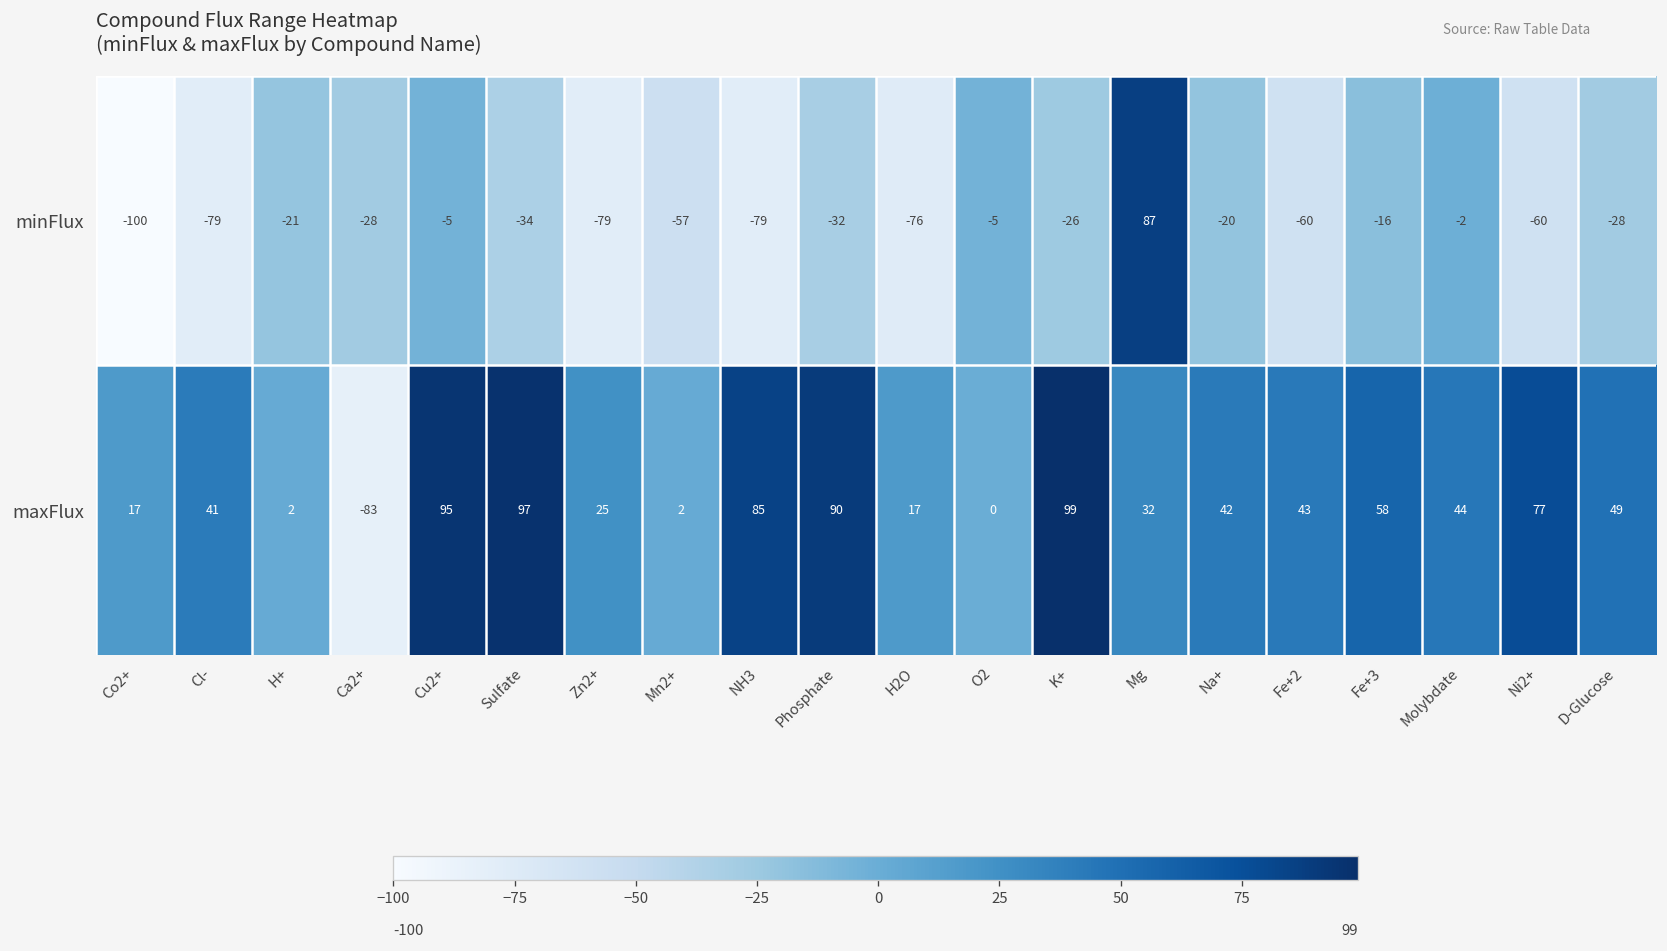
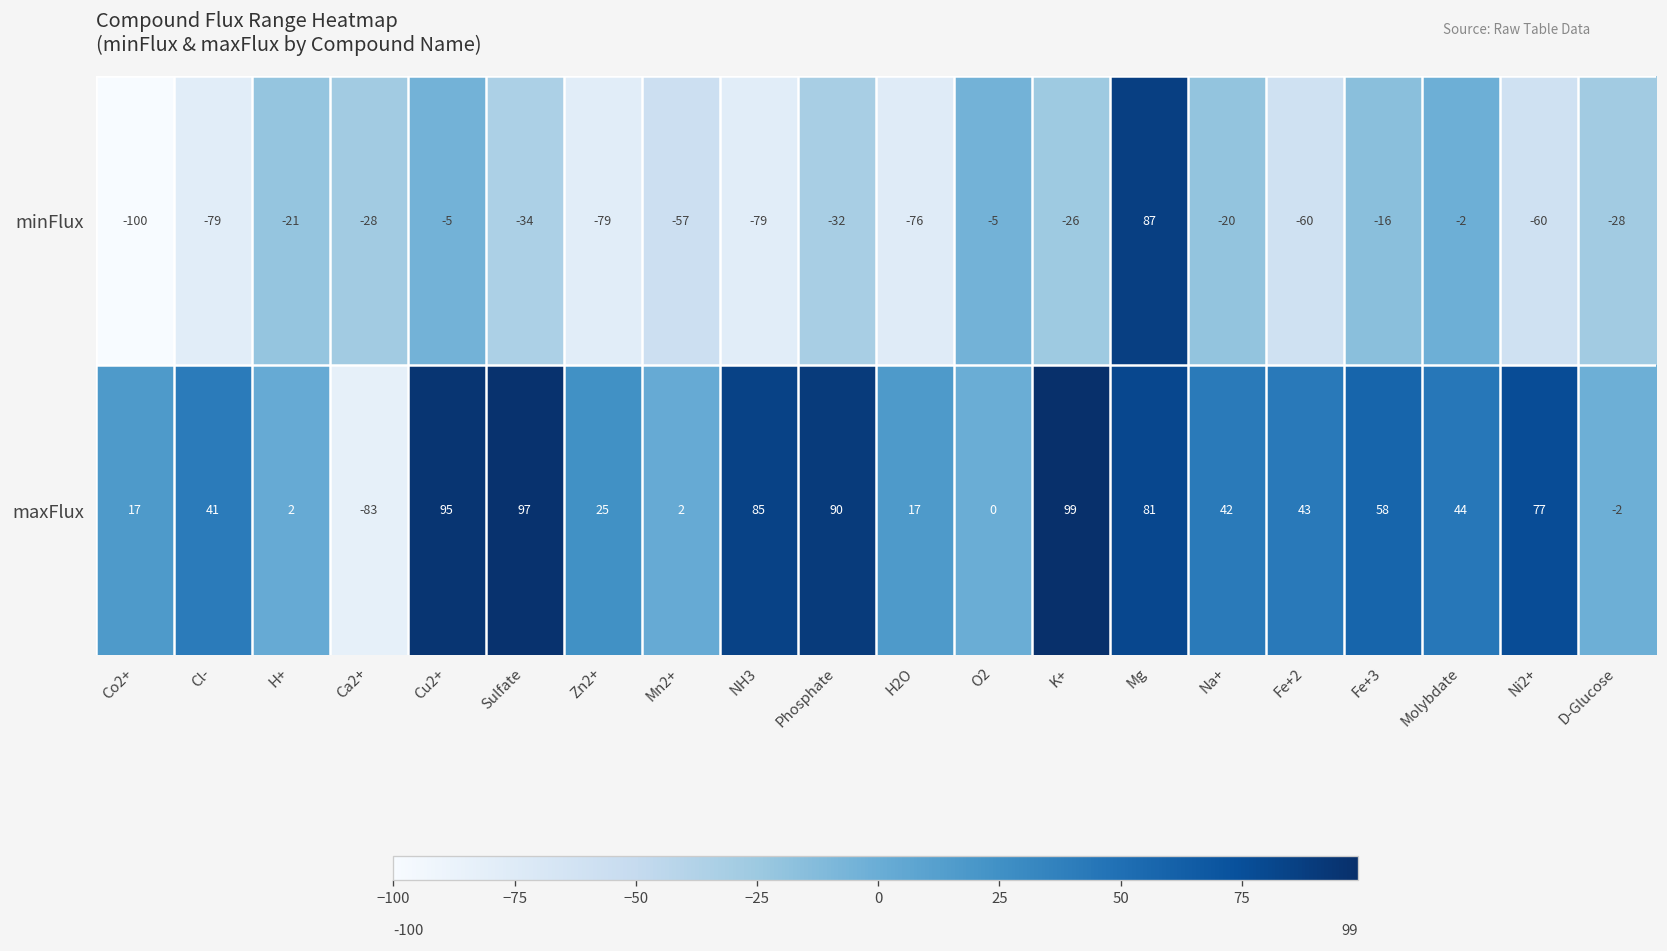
maxFlux, Mg: 32 -> 81
maxFlux, D-Glucose: 49 -> -2
